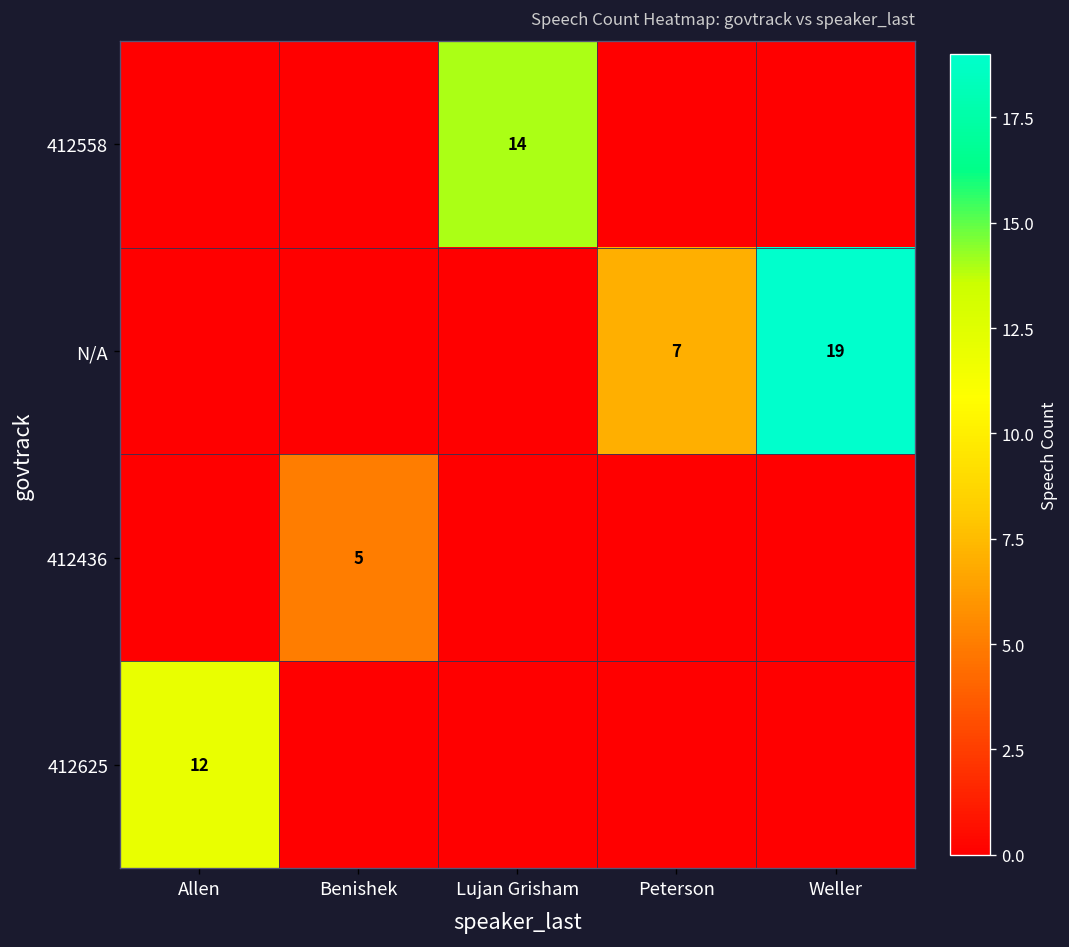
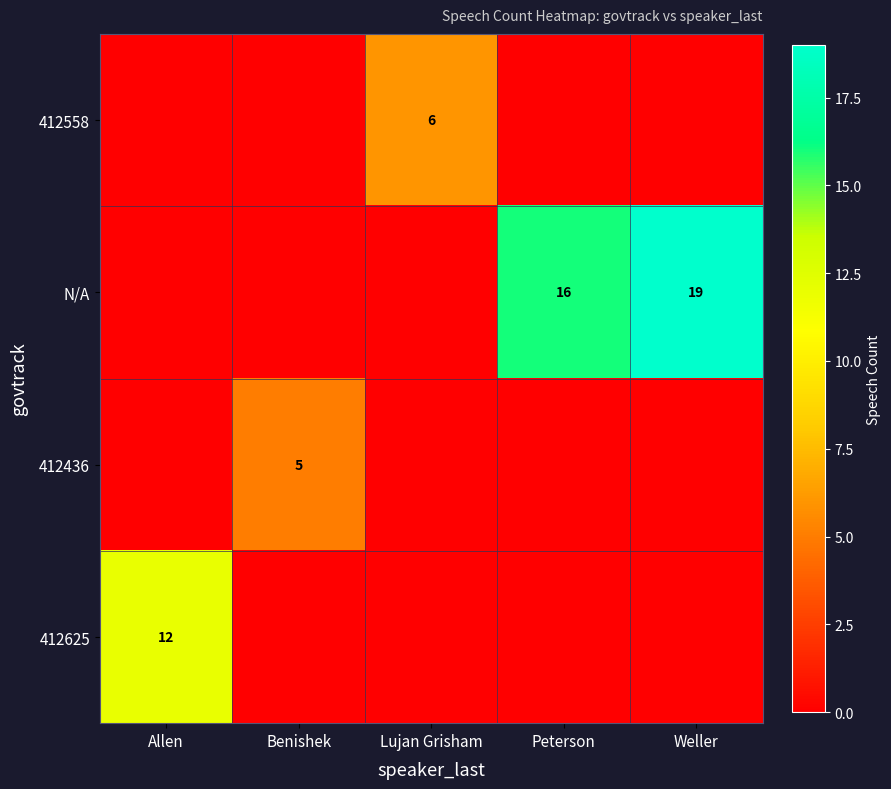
412558, Lujan Grisham: 14 -> 6
N/A, Peterson: 7 -> 16
